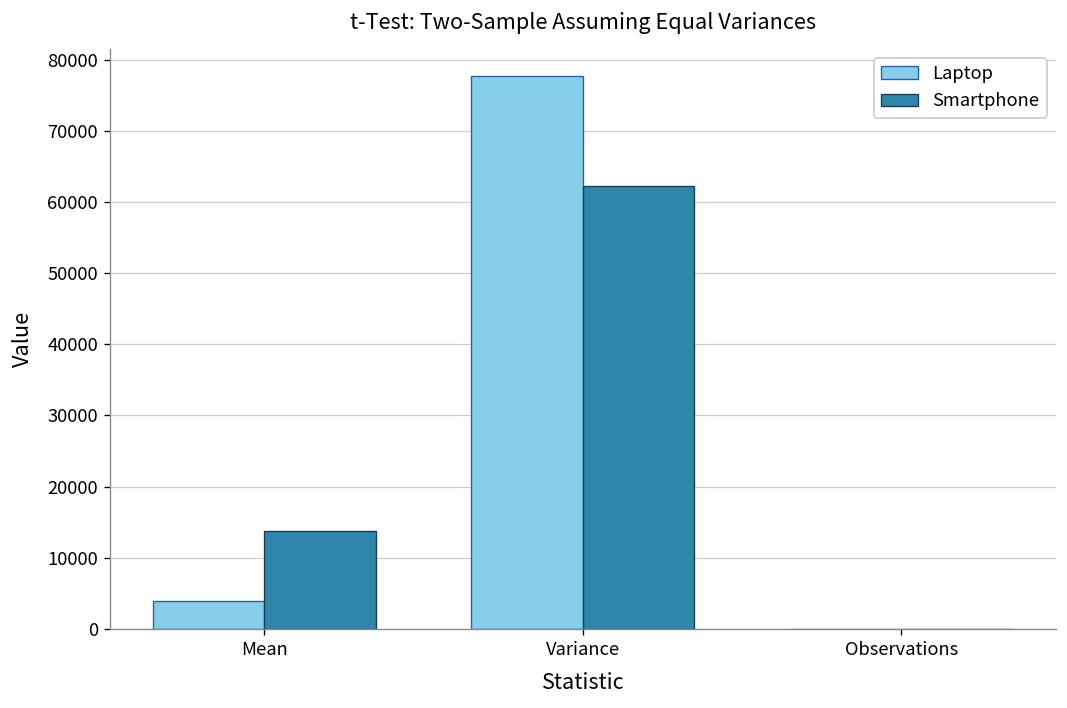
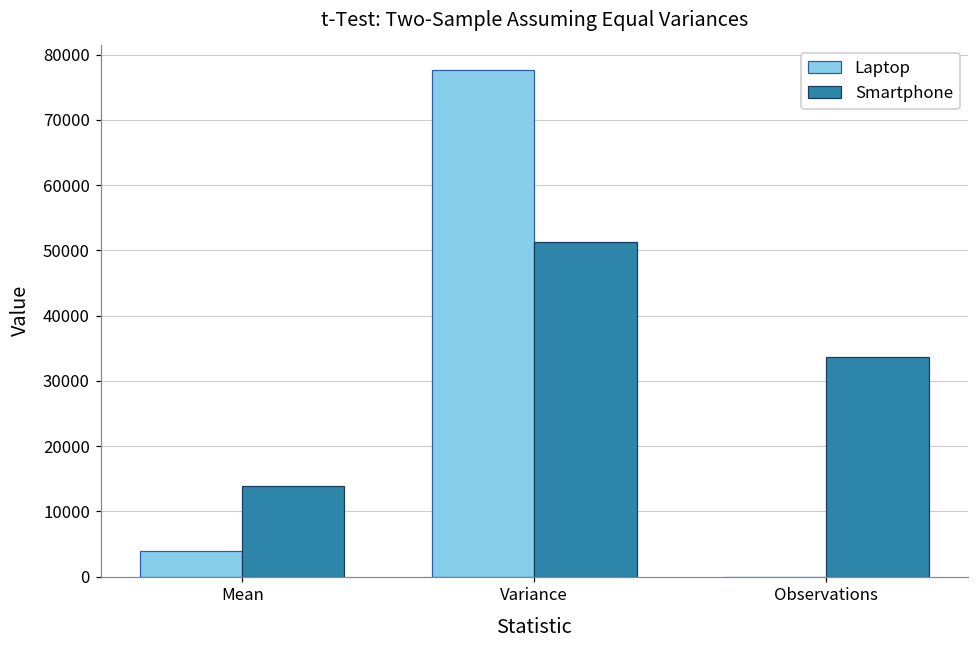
Smartphone, Variance: 62000 -> 51000
Smartphone, Observations: 0 -> 34000
